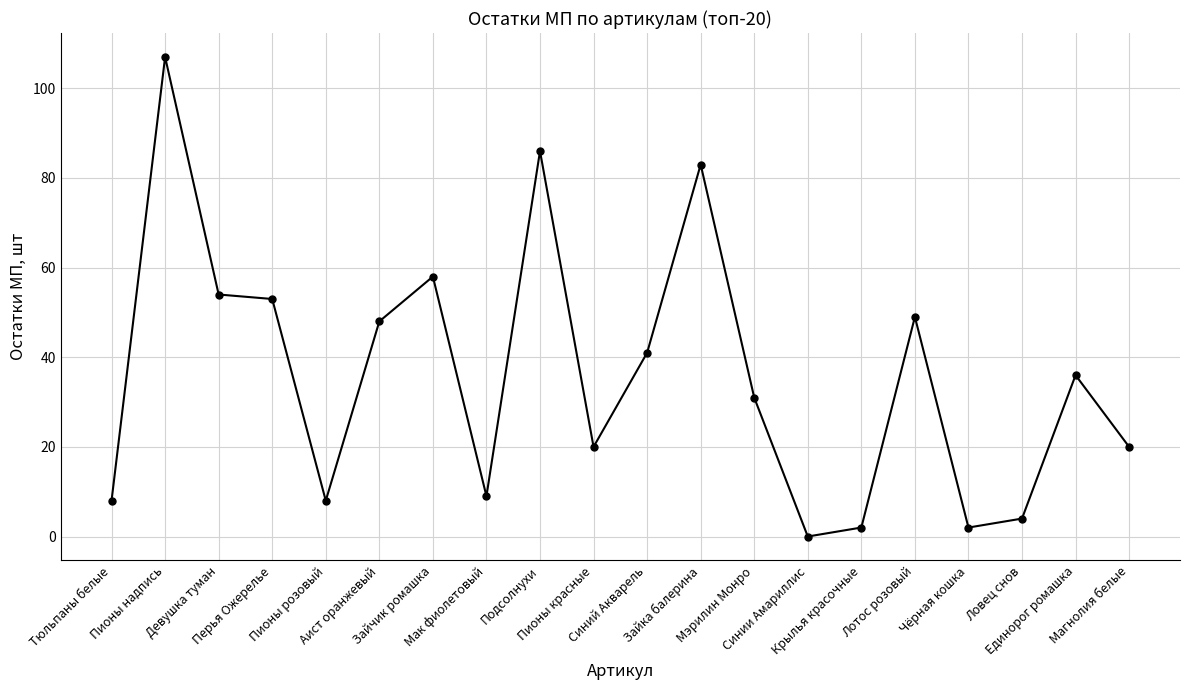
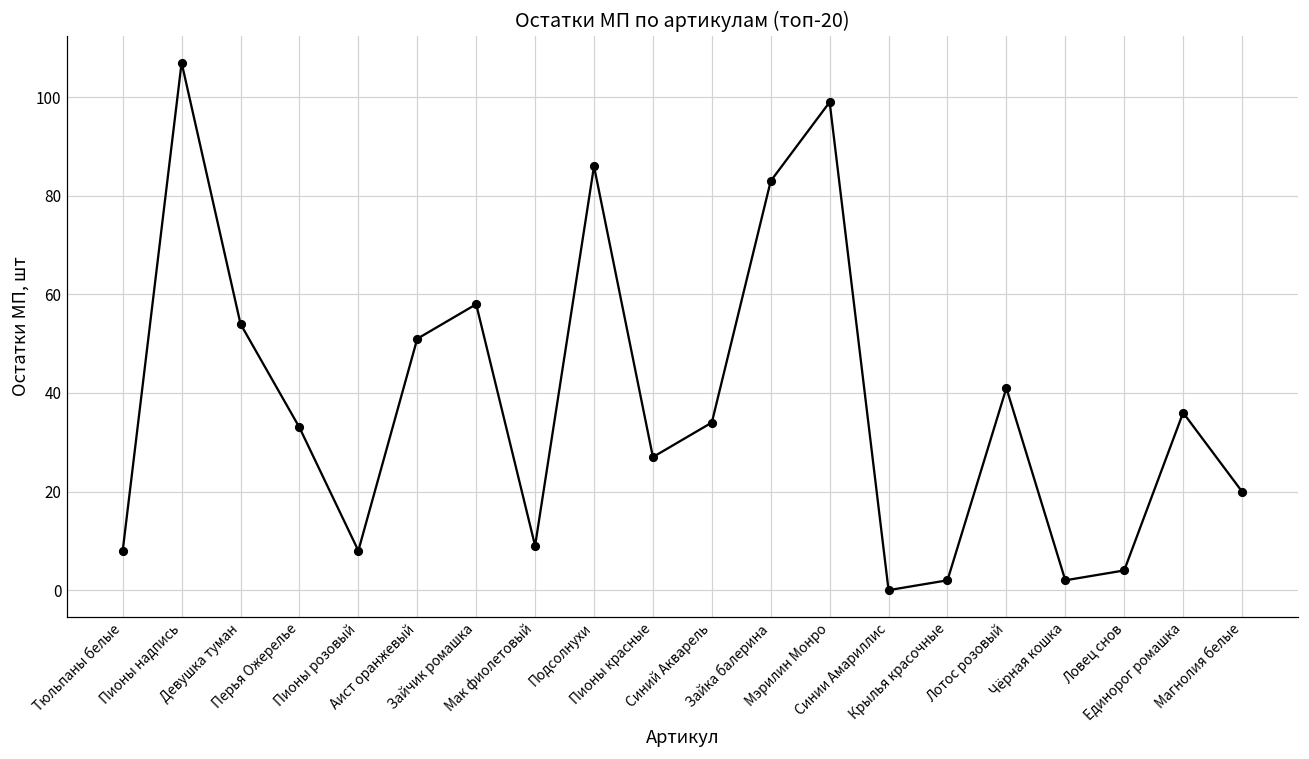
Перья Ожерелье: 53 -> 33
Аист оранжевый: 48 -> 51
Пионы красные: 20 -> 27
Синий Акварель: 41 -> 34
Мэрилин Монро: 31 -> 99
Лотос розовый: 49 -> 41
